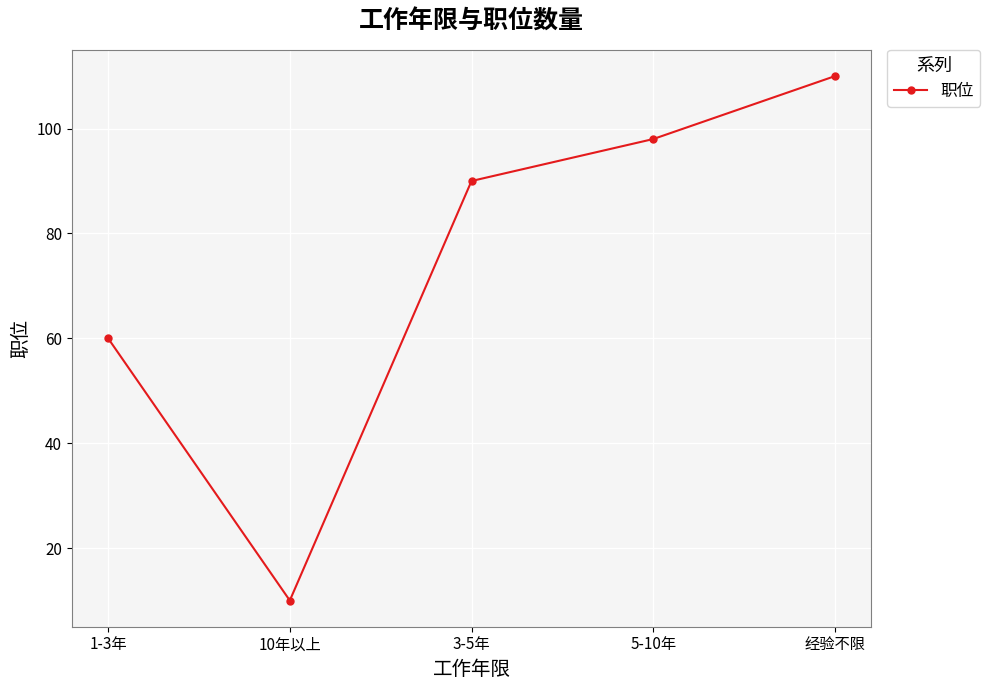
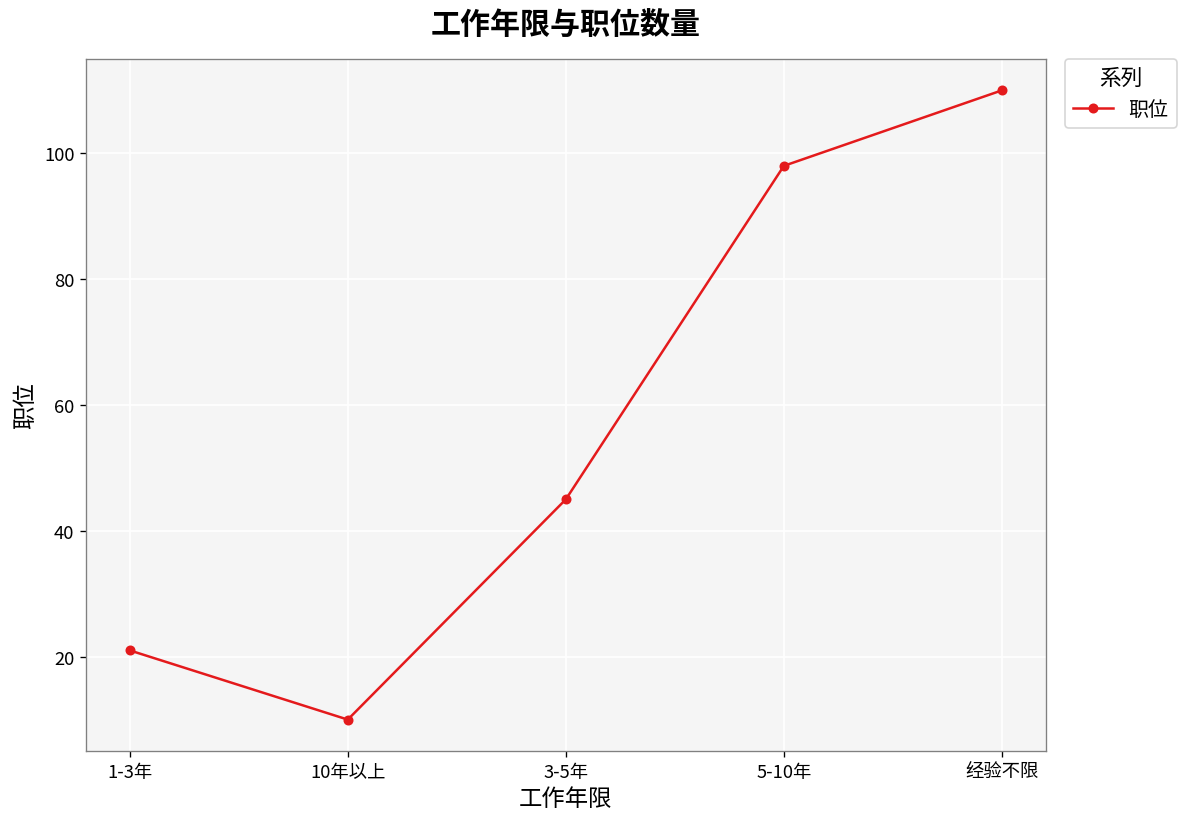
1-3年: 60 -> 21
3-5年: 90 -> 45
